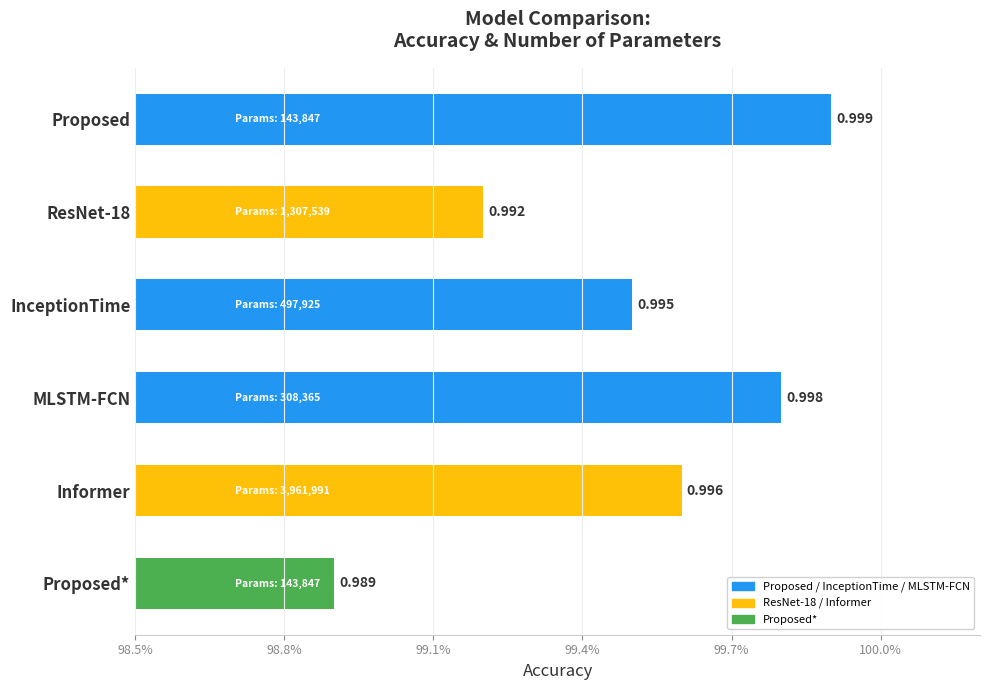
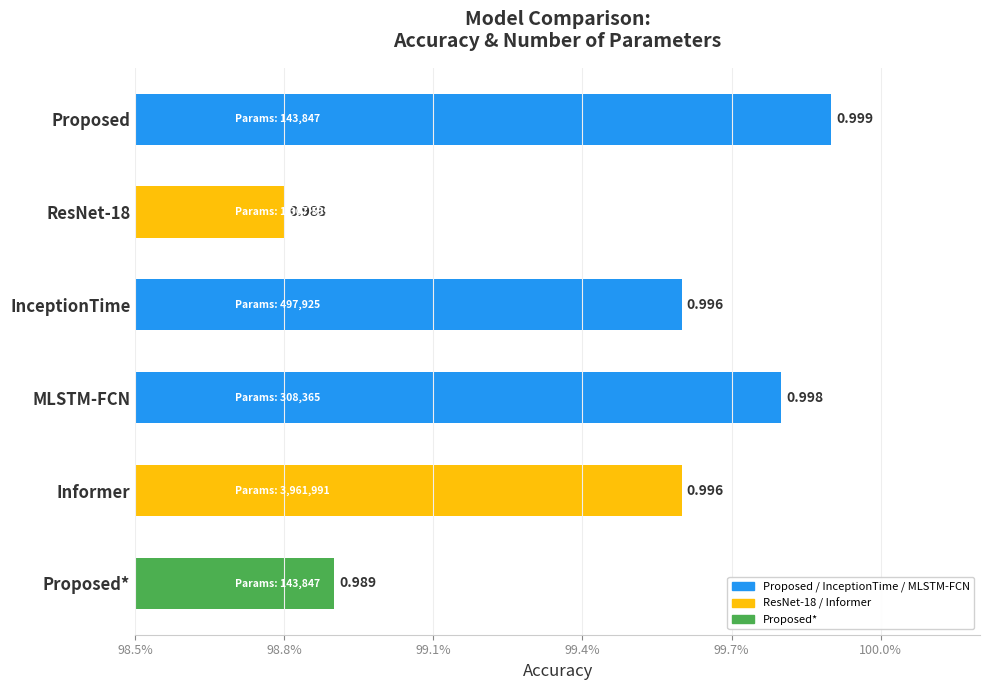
ResNet-18: 0.992 -> 0.988
InceptionTime: 0.995 -> 0.996
